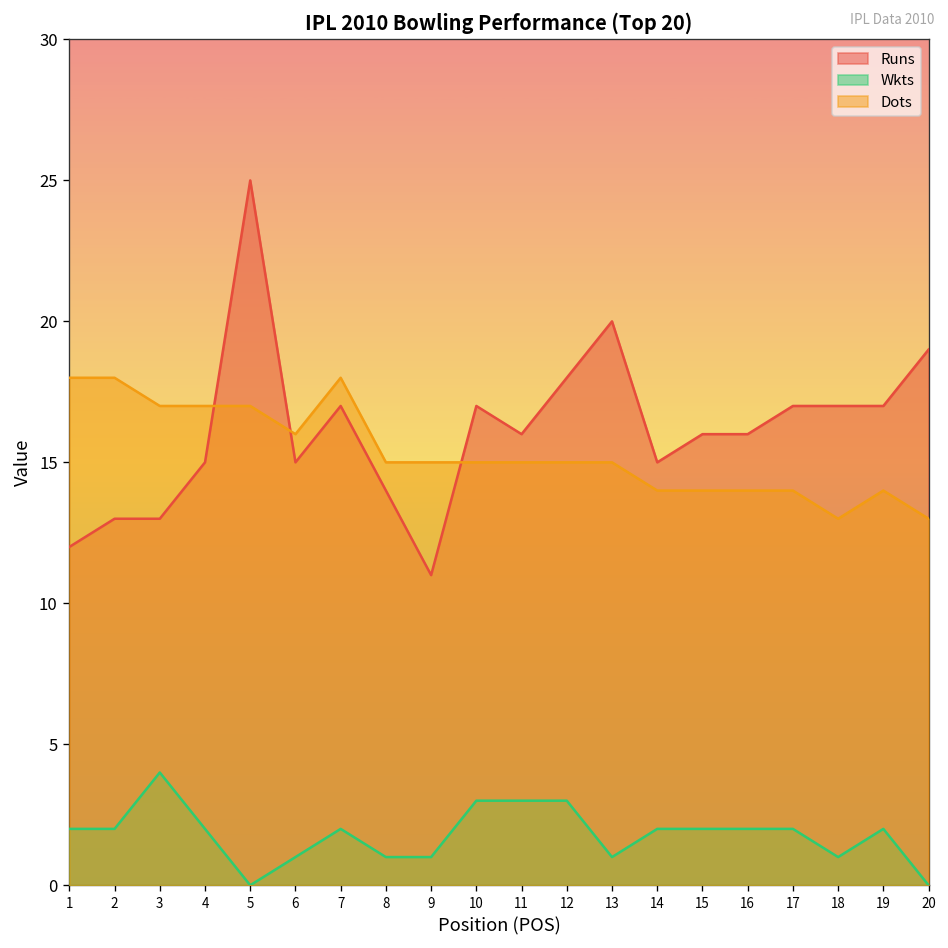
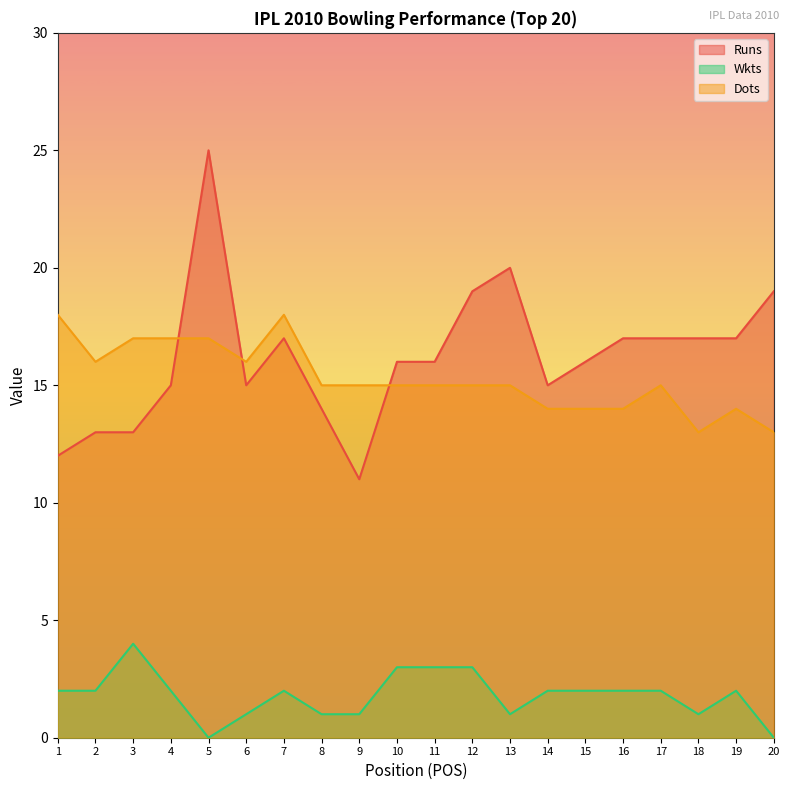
Dots, 2: 18 -> 16
Runs, 10: 17 -> 16
Runs, 12: 18 -> 19
Runs, 16: 16 -> 17
Dots, 17: 14 -> 15
